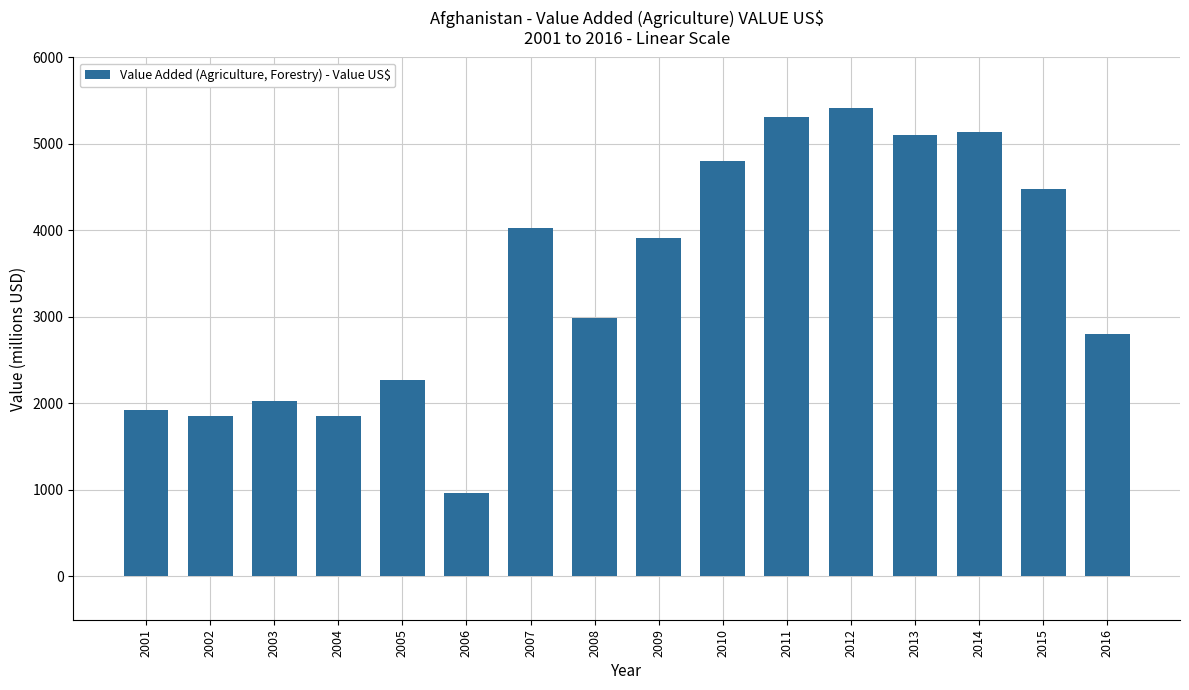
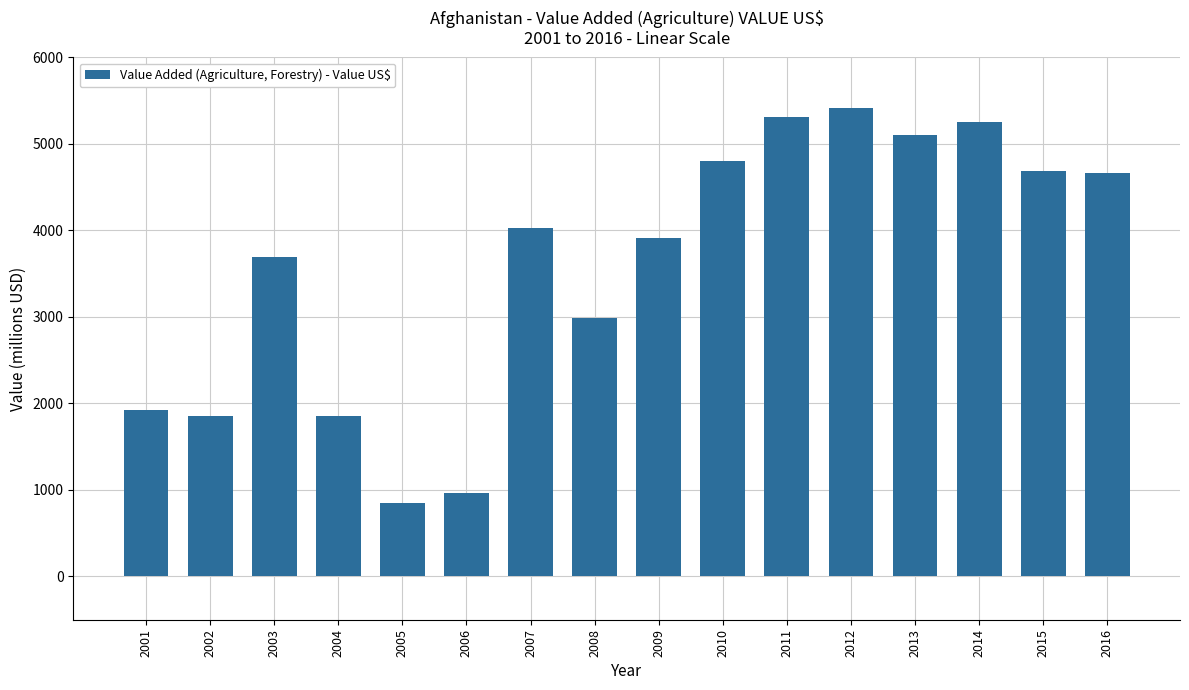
2003: 2000 -> 3700
2005: 2300 -> 900
2014: 5100 -> 5300
2015: 4500 -> 4700
2016: 2800 -> 4700
